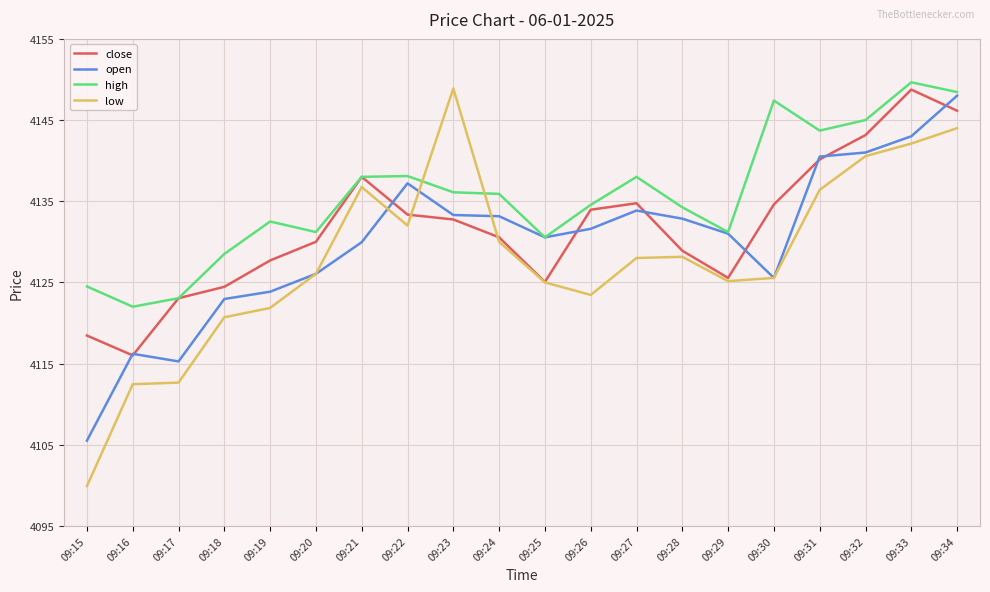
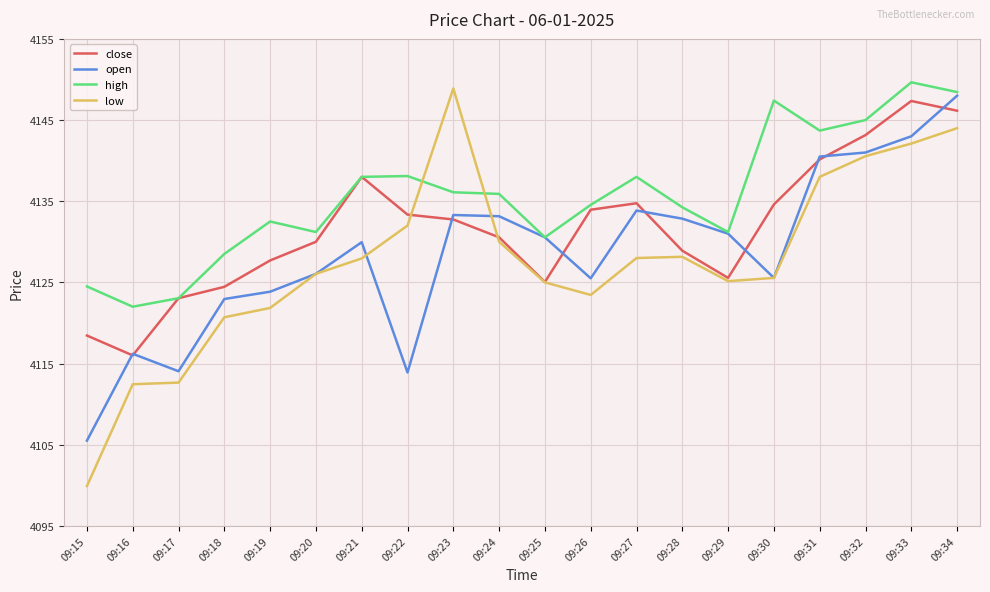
open, 09:17: 4115 -> 4114
low, 09:21: 4137 -> 4128
open, 09:22: 4137 -> 4114
open, 09:26: 4132 -> 4126
low, 09:31: 4136 -> 4138
close, 09:33: 4149 -> 4147
